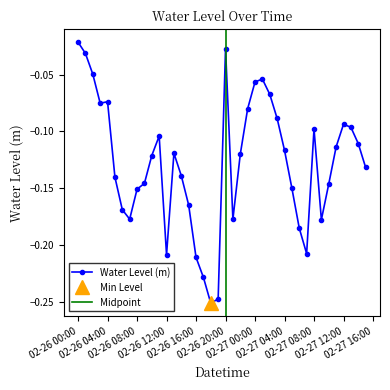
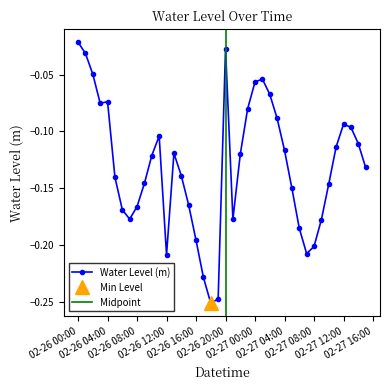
Water Level (m), 02-26 08:00: -0.151 -> -0.166
Water Level (m), 02-26 16:00: -0.211 -> -0.196
Water Level (m), 02-27 08:00: -0.098 -> -0.201
